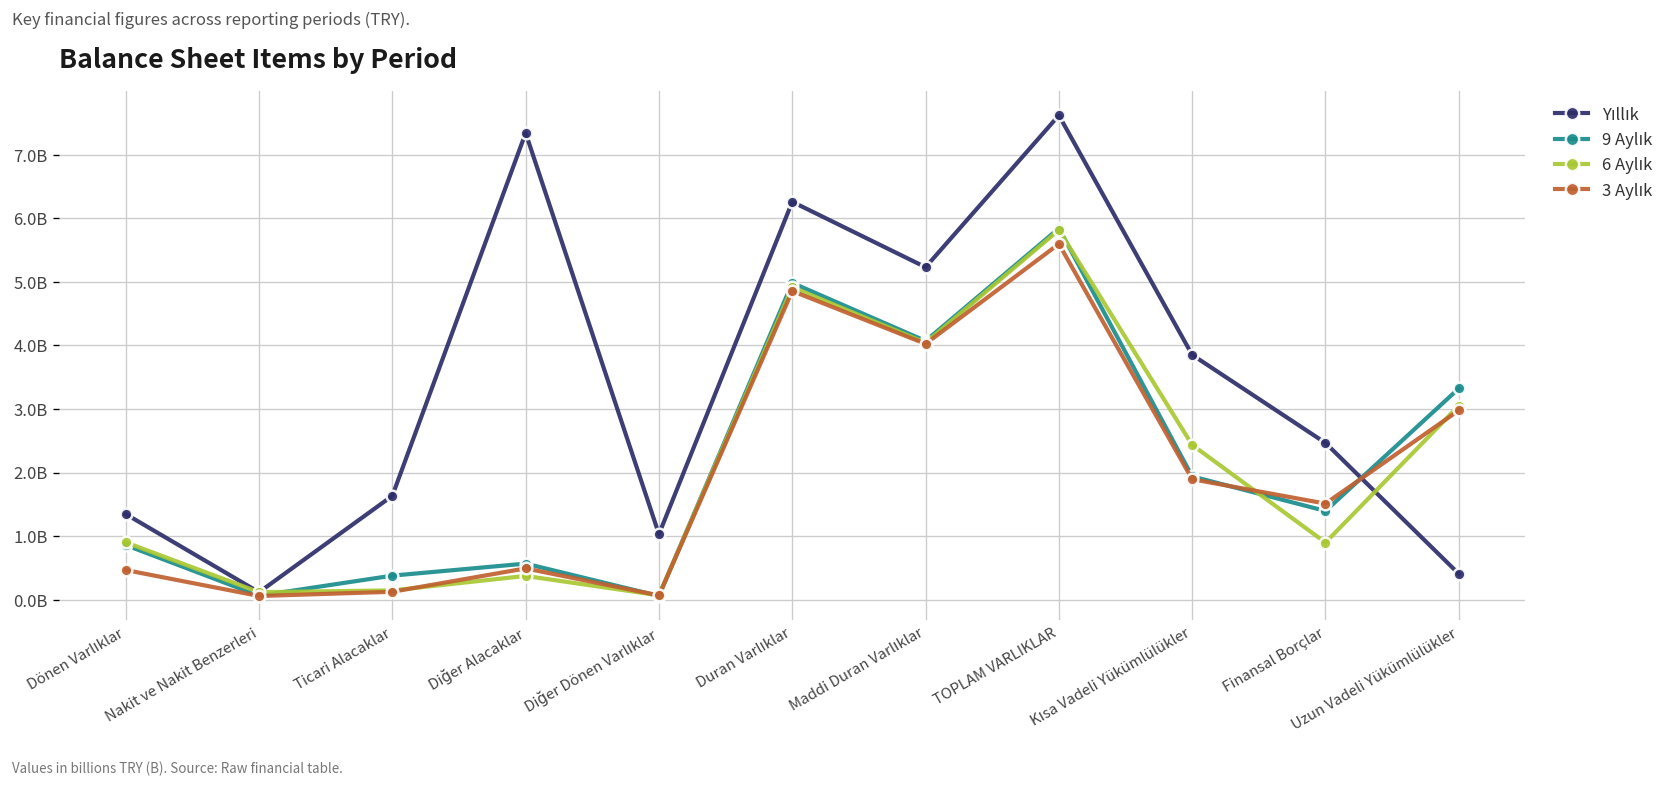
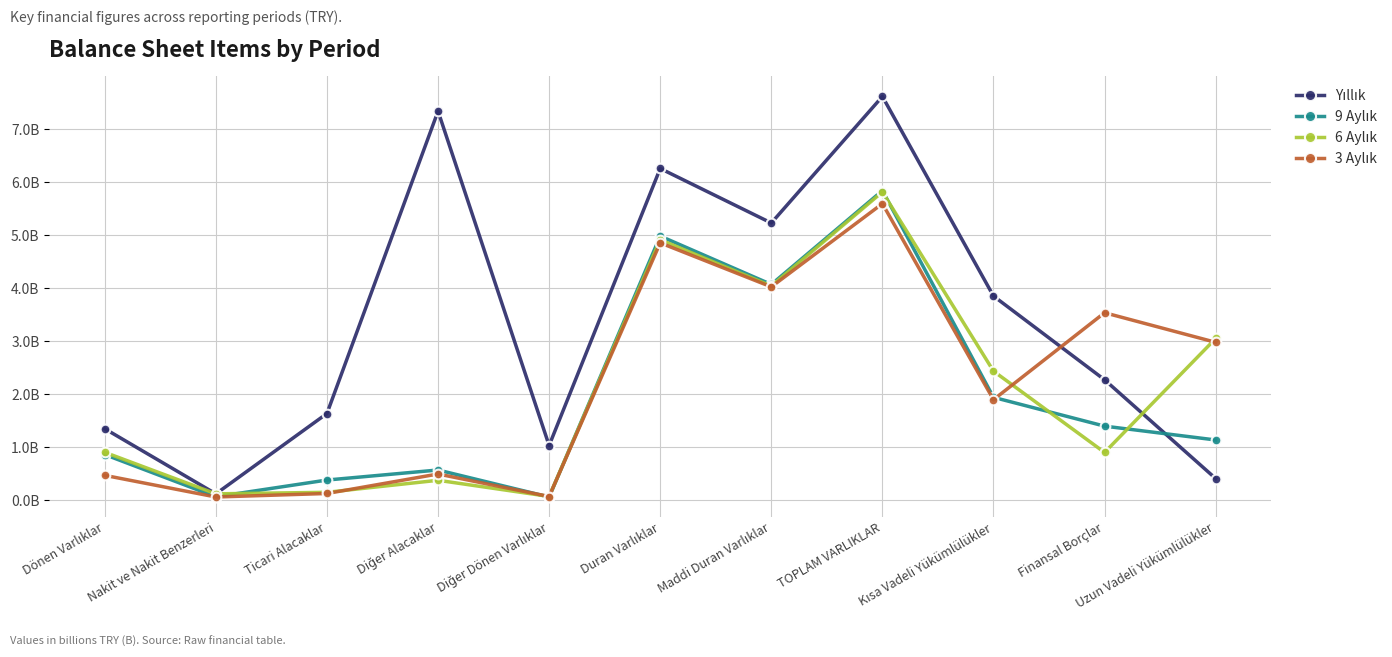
Yıllık, Finansal Borçlar: 2500000000 -> 2300000000
3 Aylık, Finansal Borçlar: 1500000000 -> 3500000000
9 Aylık, Uzun Vadeli Yükümlülükler: 3300000000 -> 1100000000
